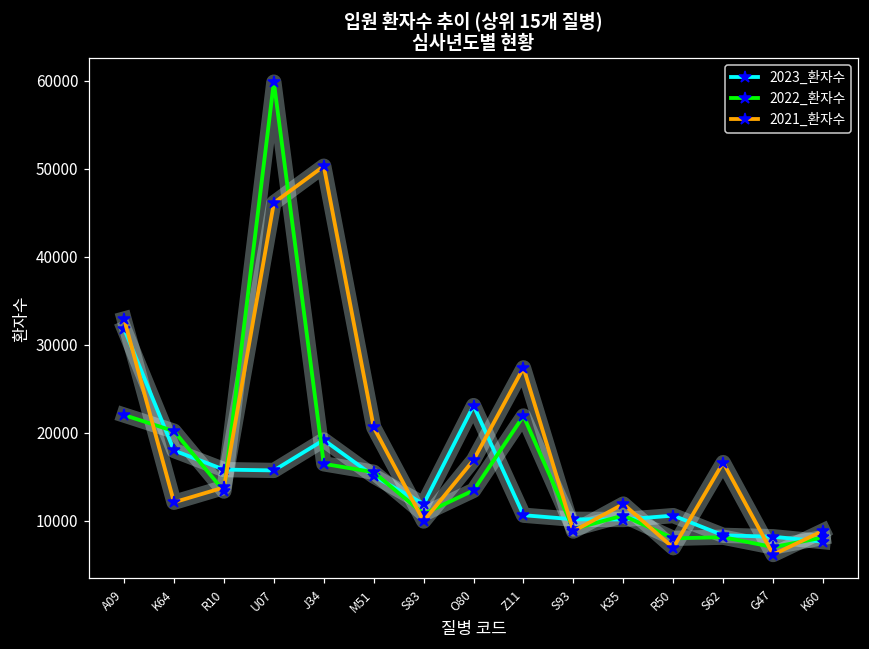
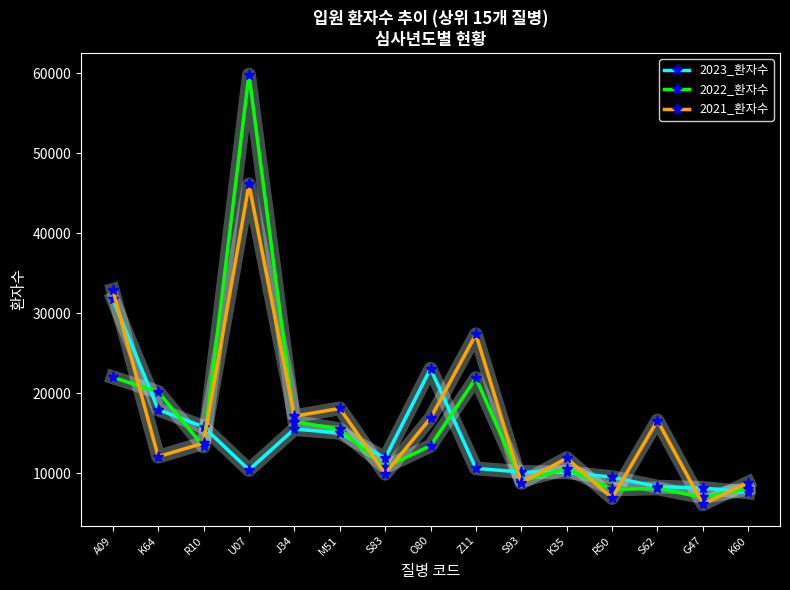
2023_환자수, U07: 16000 -> 10000
2023_환자수, J34: 19000 -> 16000
2021_환자수, J34: 50000 -> 17000
2021_환자수, M51: 21000 -> 18000
2023_환자수, R50: 11000 -> 10000
